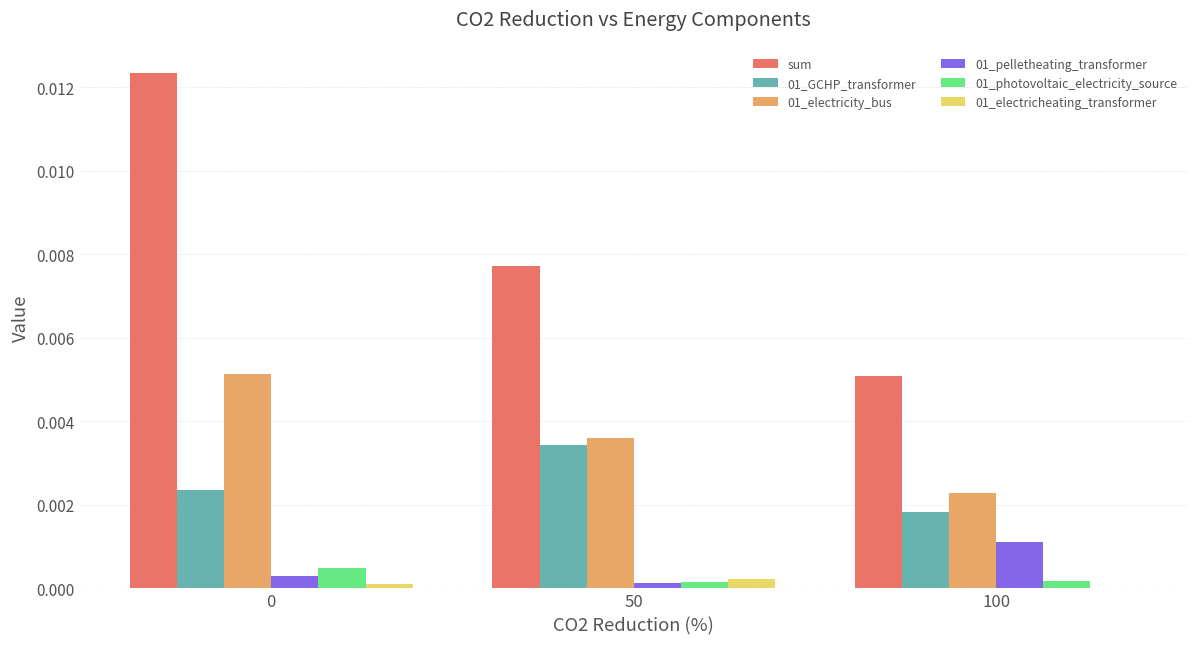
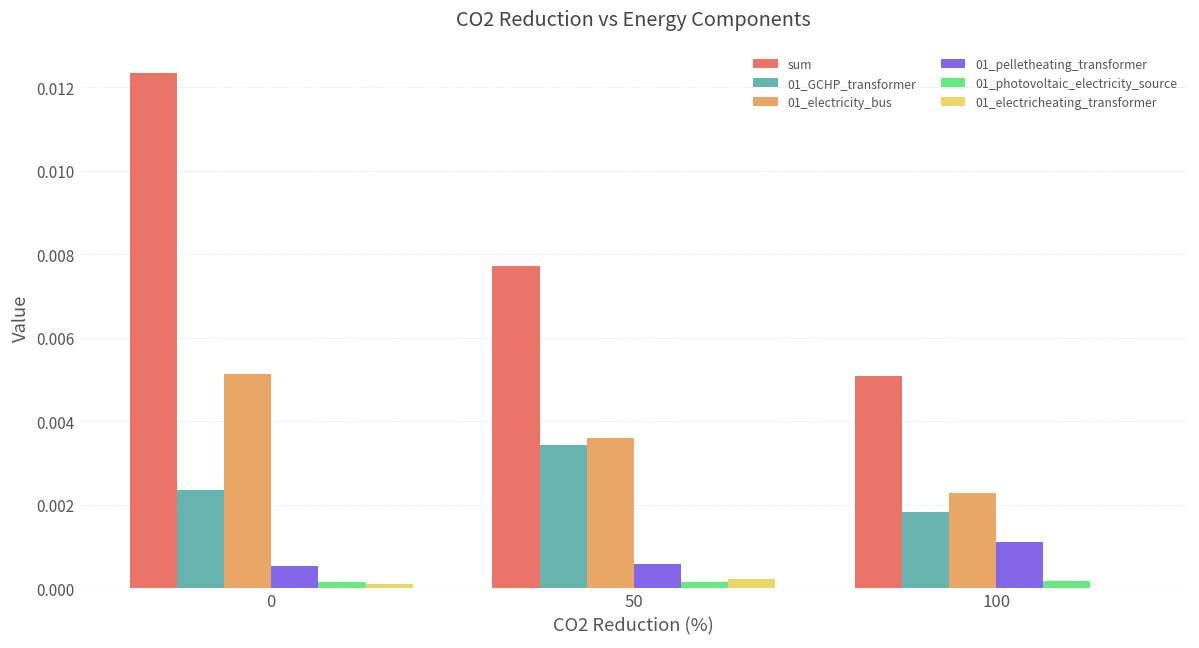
01_pelletheating_transformer, 0: 0.0003 -> 0.0005
01_photovoltaic_electricity_source, 0: 0.0005 -> 0.0001
01_pelletheating_transformer, 50: 0.0001 -> 0.0006
